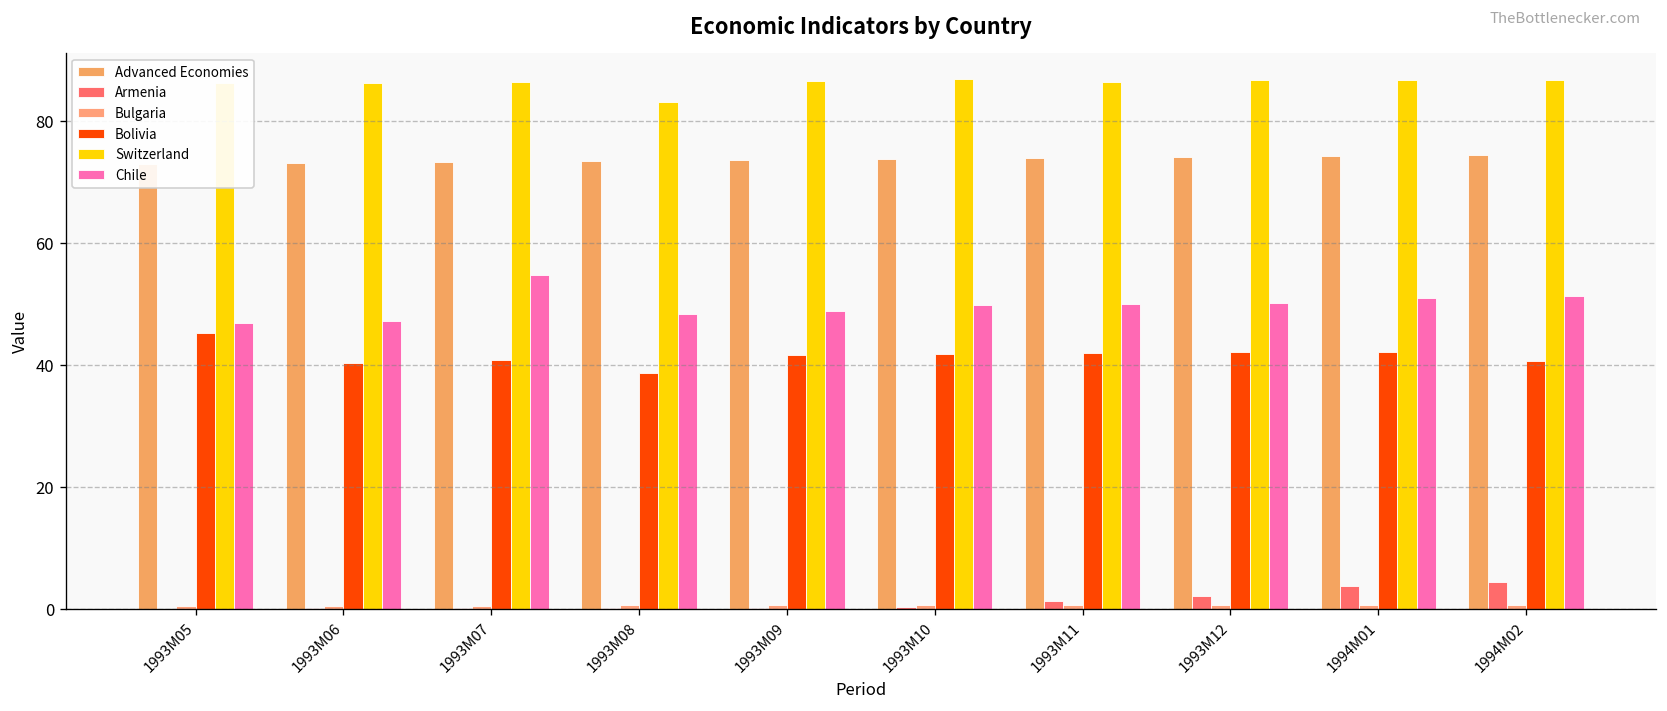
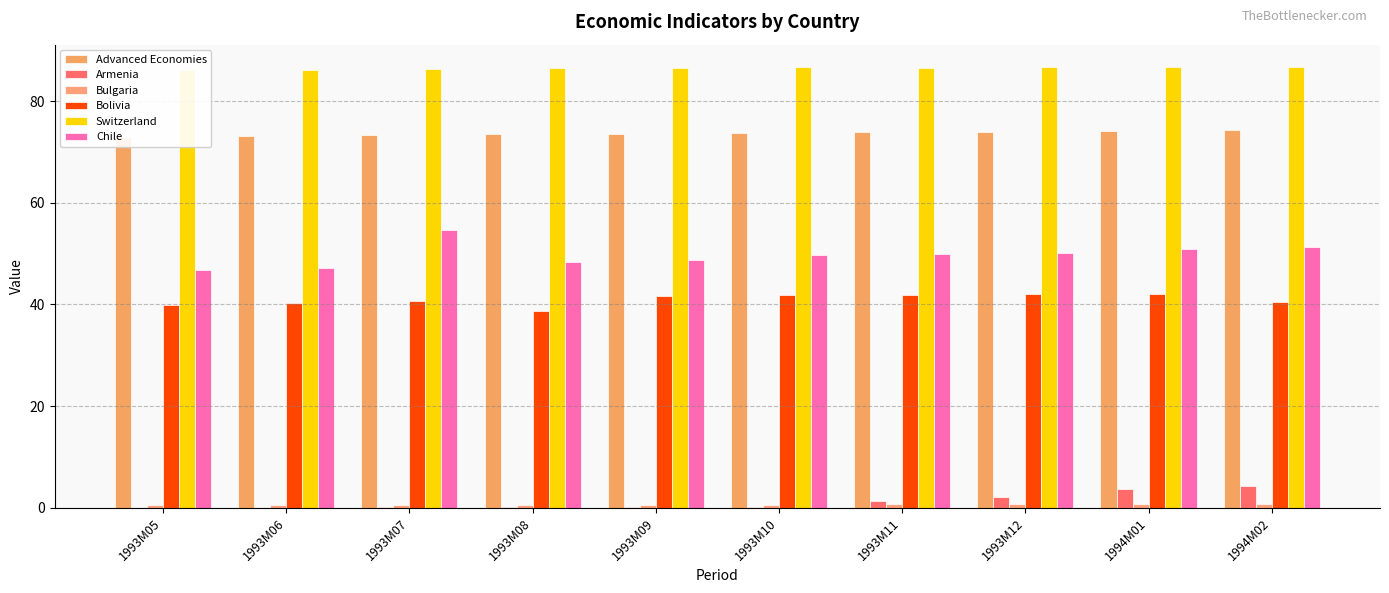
Bolivia, 1993M05: 45 -> 40
Switzerland, 1993M08: 83 -> 87
